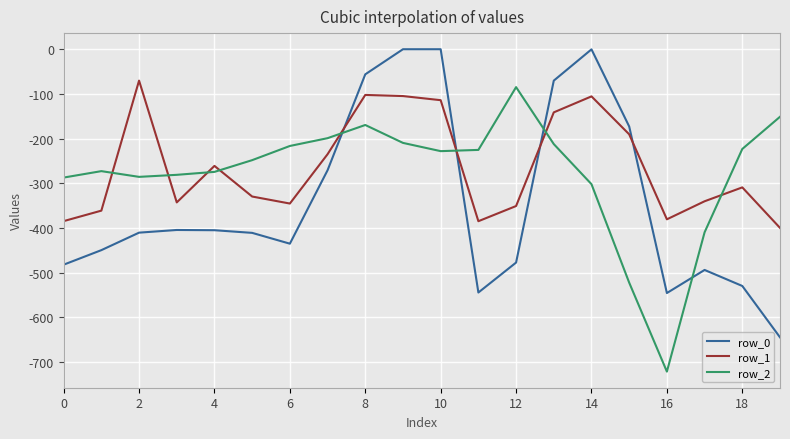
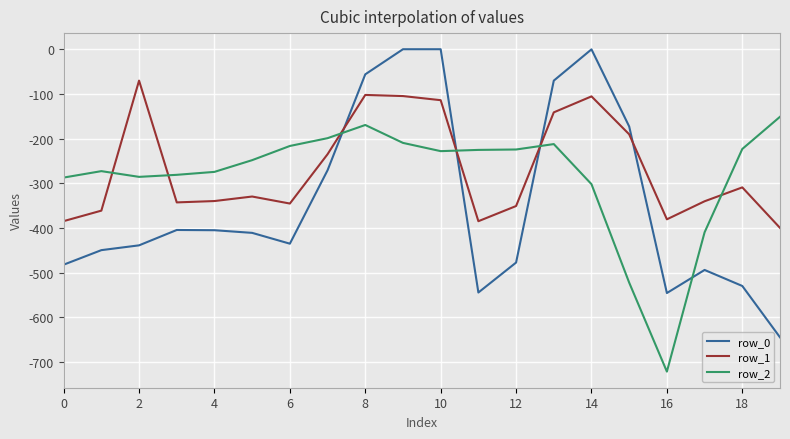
row_0, 2: -410 -> -440
row_1, 4: -260 -> -340
row_2, 12: -80 -> -220
